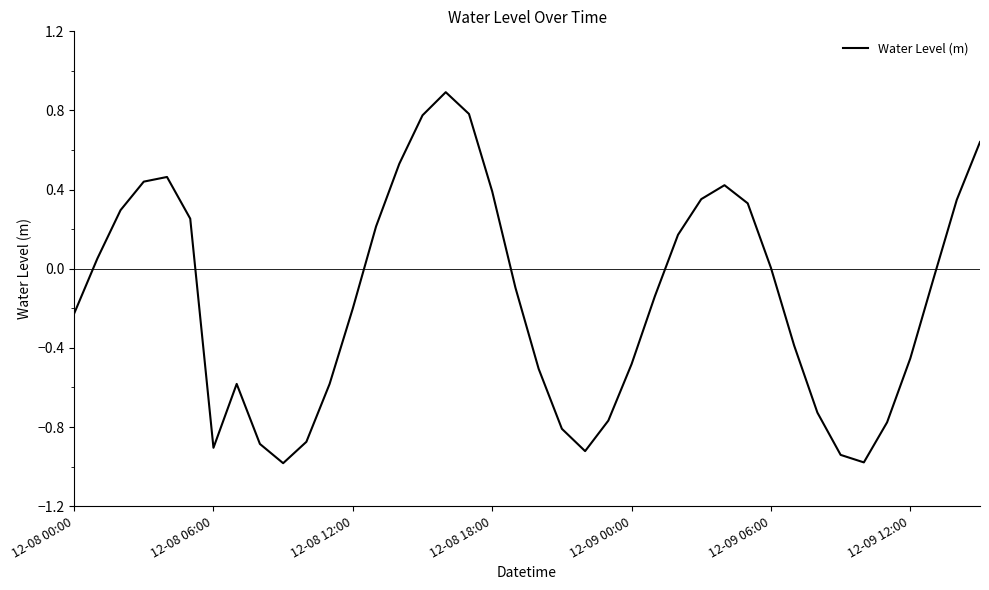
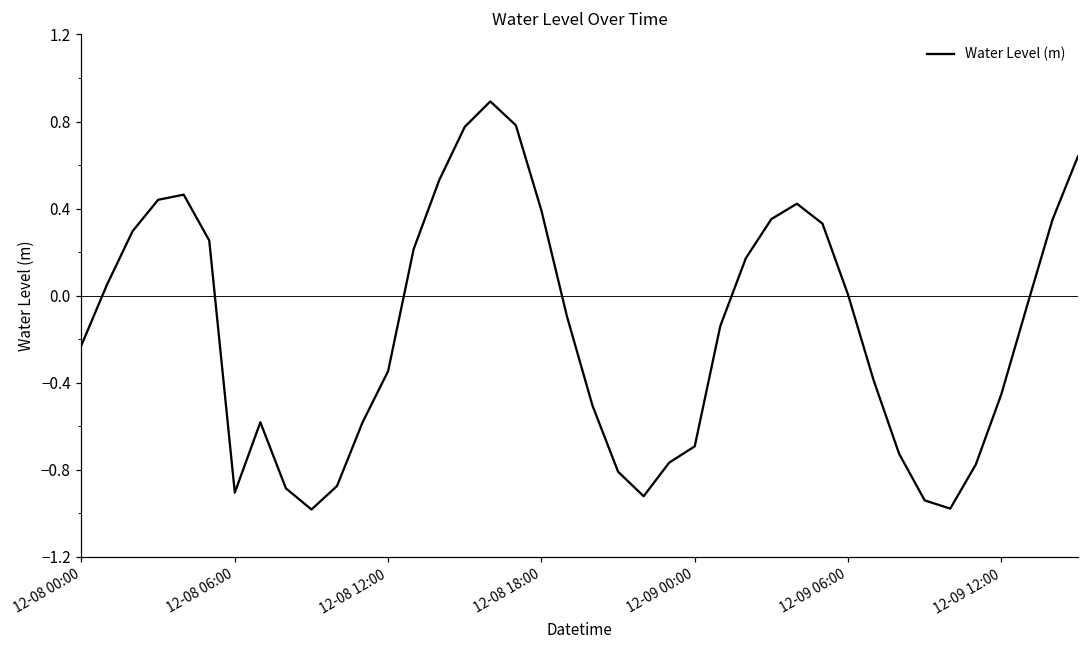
12-08 12:00: -0.20 -> -0.35
12-09 00:00: -0.48 -> -0.69
